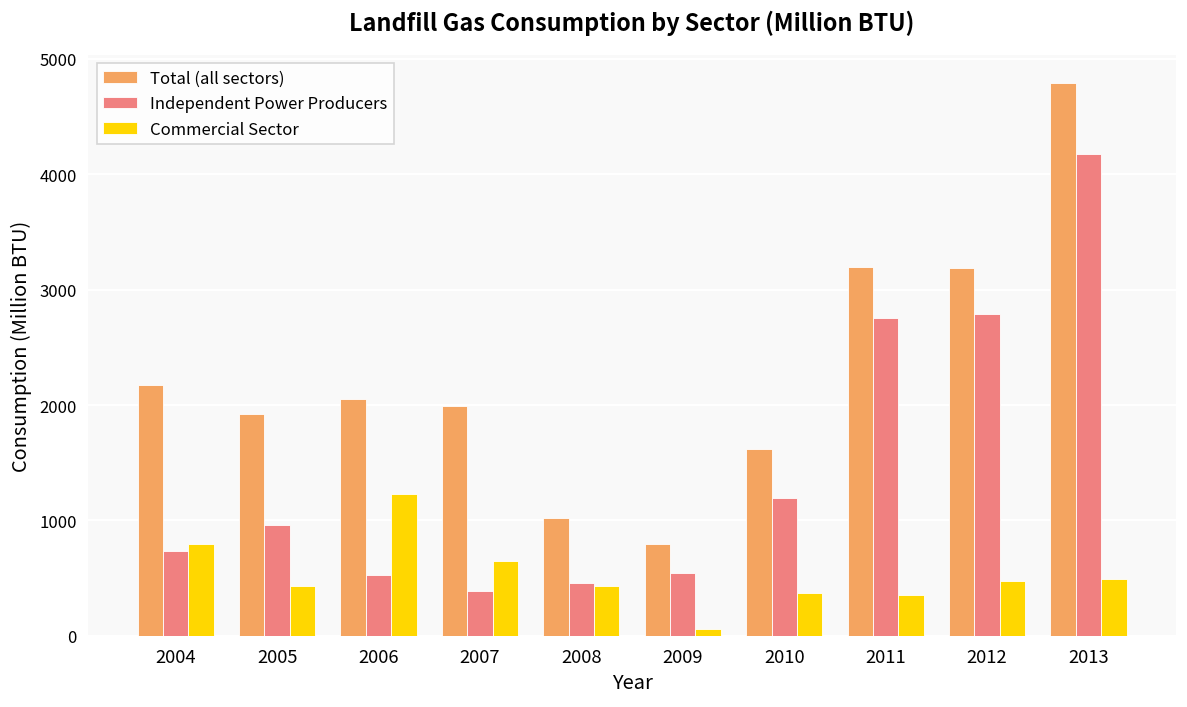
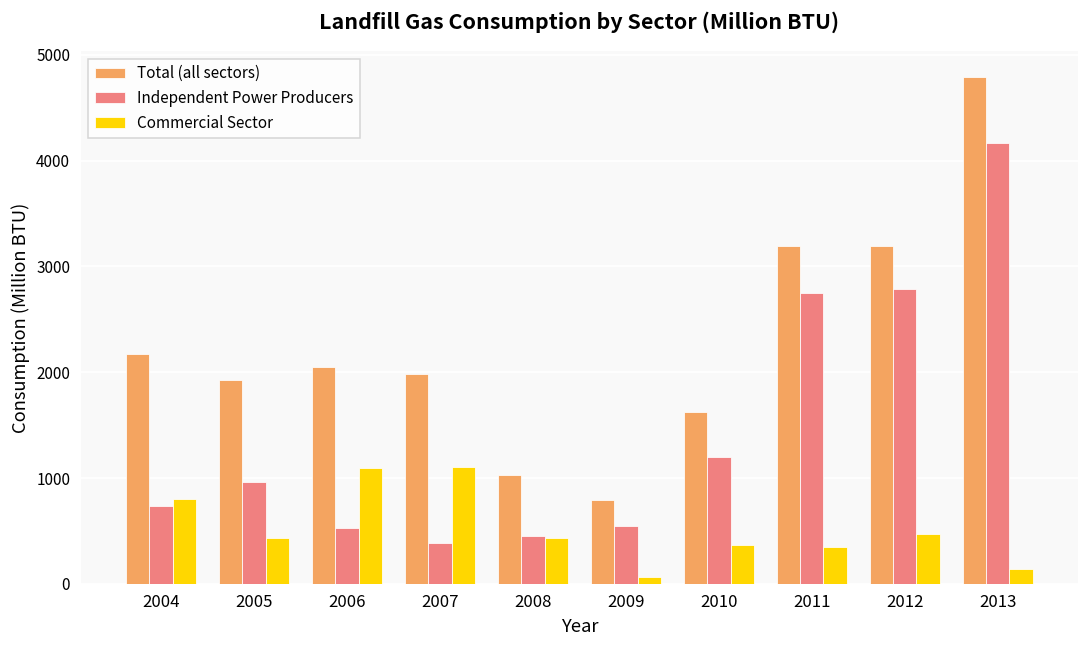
Commercial Sector, 2006: 1200 -> 1100
Commercial Sector, 2007: 600 -> 1100
Commercial Sector, 2013: 500 -> 100
